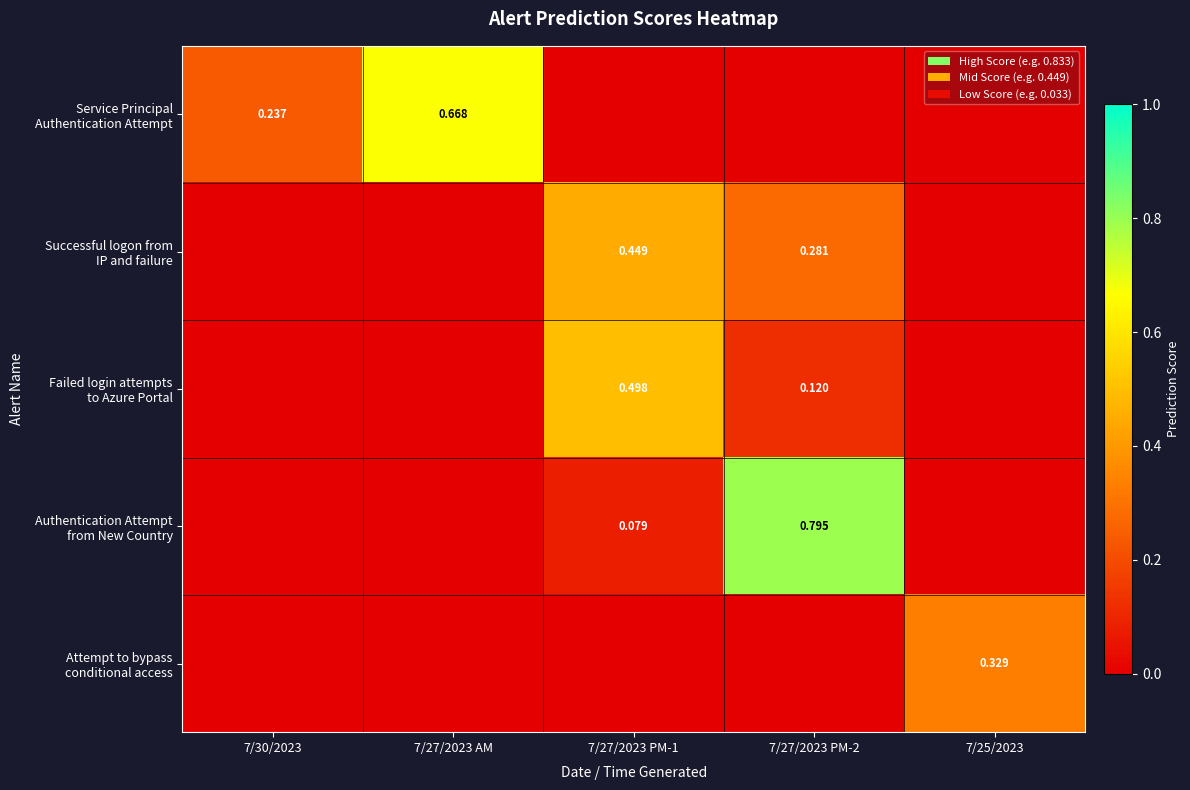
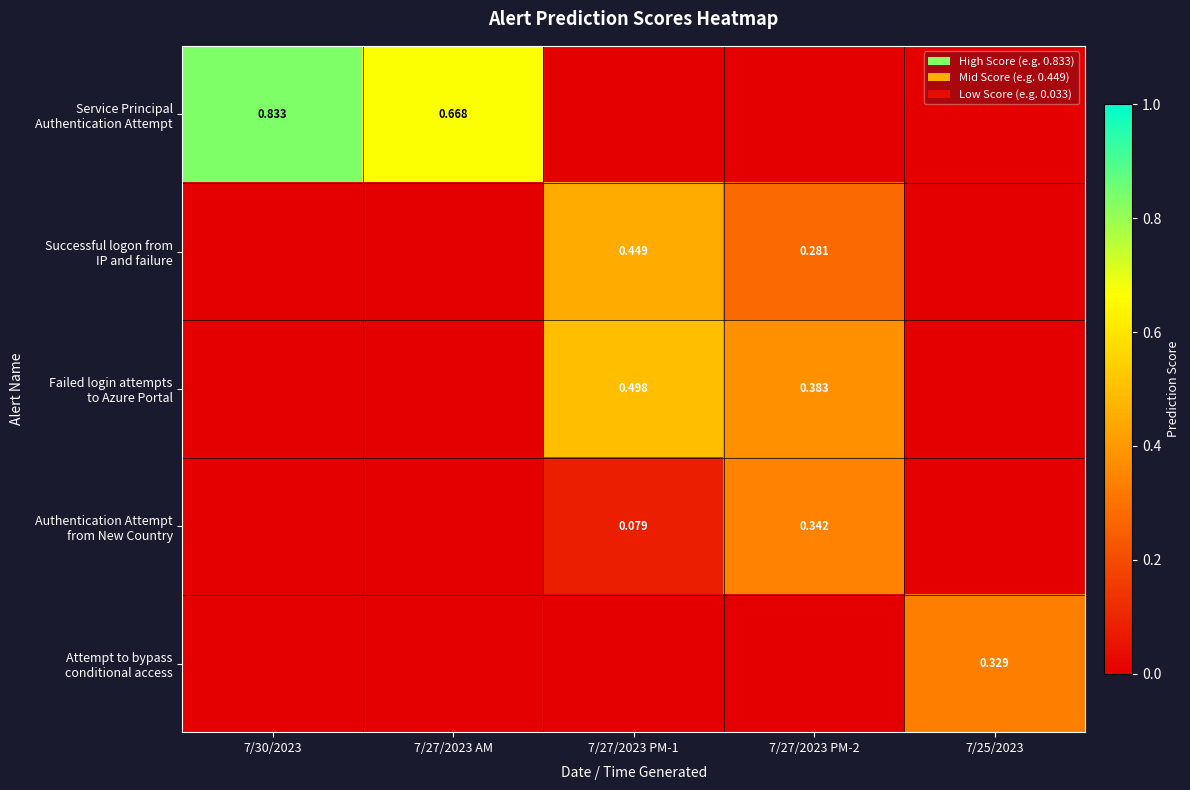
Service Principal Authentication Attempt, 7/30/2023: 0.237 -> 0.833
Failed login attempts to Azure Portal, 7/27/2023 PM-2: 0.120 -> 0.383
Authentication Attempt from New Country, 7/27/2023 PM-2: 0.795 -> 0.342
